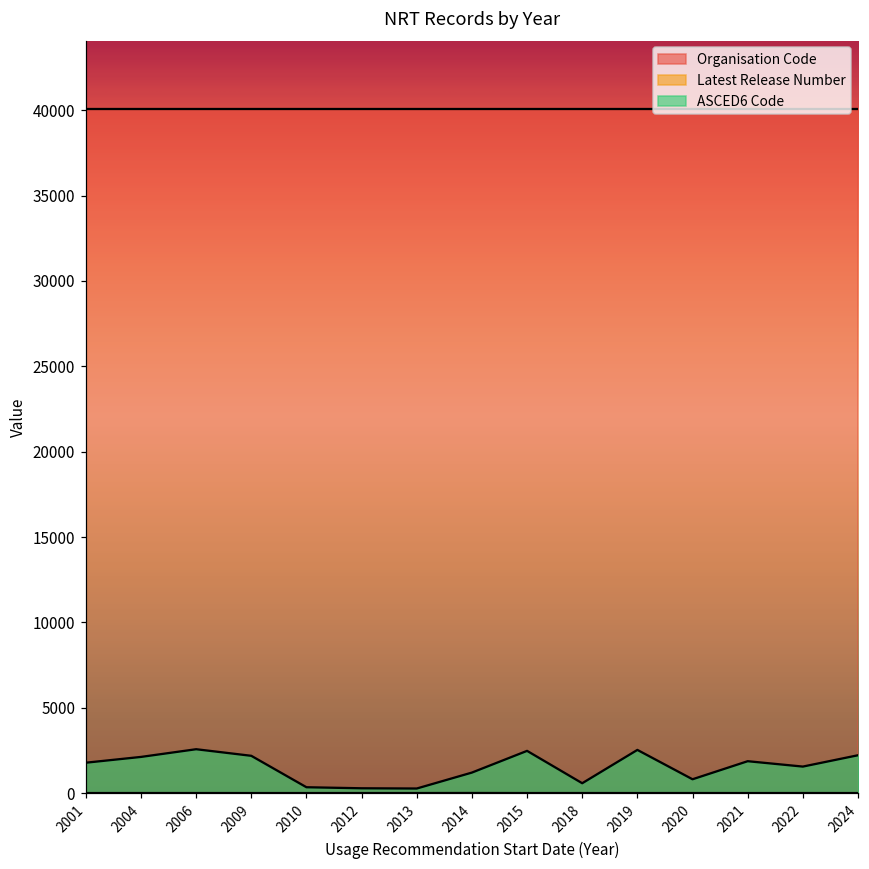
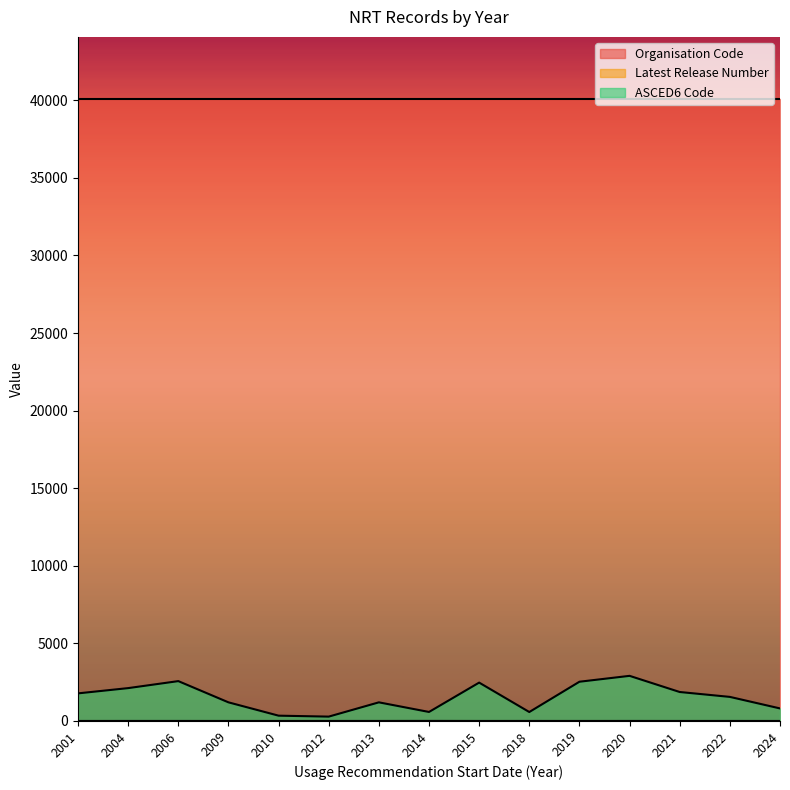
ASCED6 Code, 2009: 2200 -> 1200
ASCED6 Code, 2013: 300 -> 1200
ASCED6 Code, 2014: 1200 -> 600
ASCED6 Code, 2020: 800 -> 2900
ASCED6 Code, 2024: 2200 -> 800
